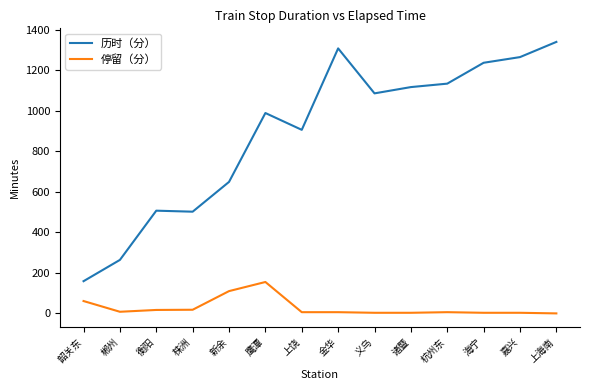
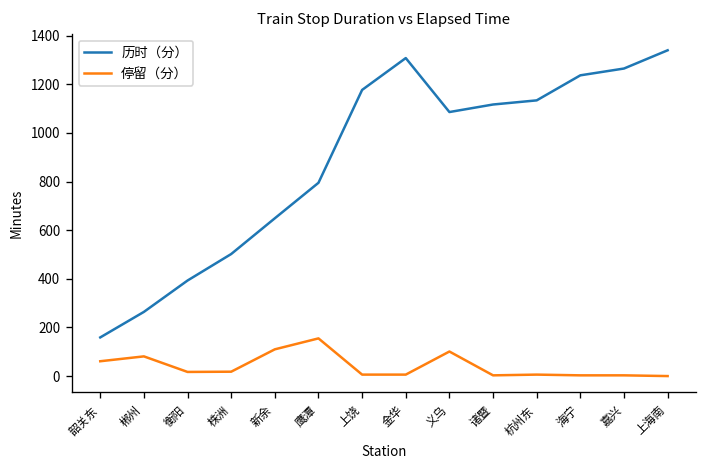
停留（分）, 郴州: 10 -> 80
历时（分）, 衡阳: 510 -> 390
历时（分）, 鹰潭: 990 -> 800
历时（分）, 上饶: 910 -> 1180
停留（分）, 义乌: 0 -> 100
